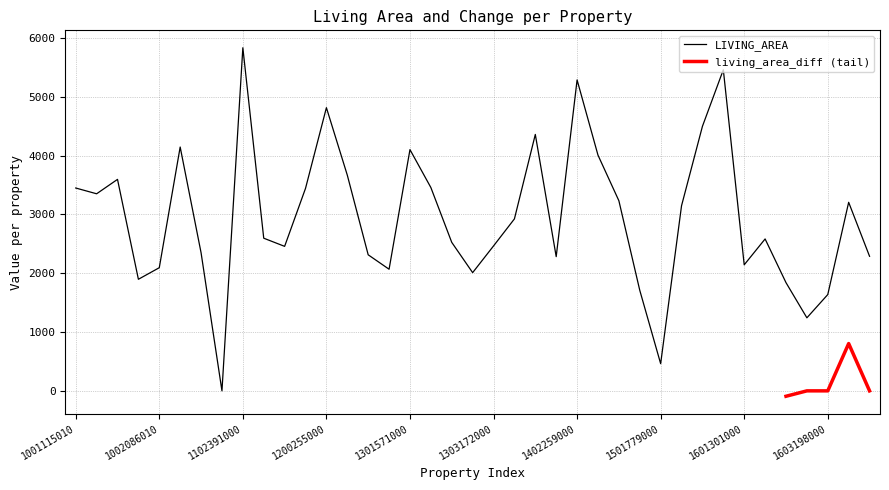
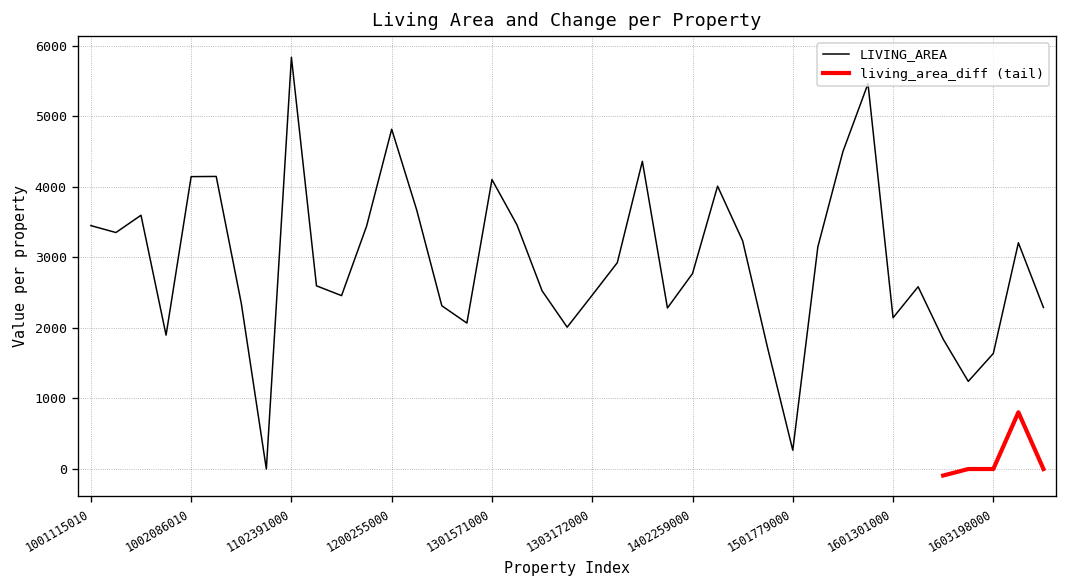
LIVING_AREA, 1002086010: 2100 -> 4100
LIVING_AREA, 1402259000: 5300 -> 2800
LIVING_AREA, 1501779000: 500 -> 300
